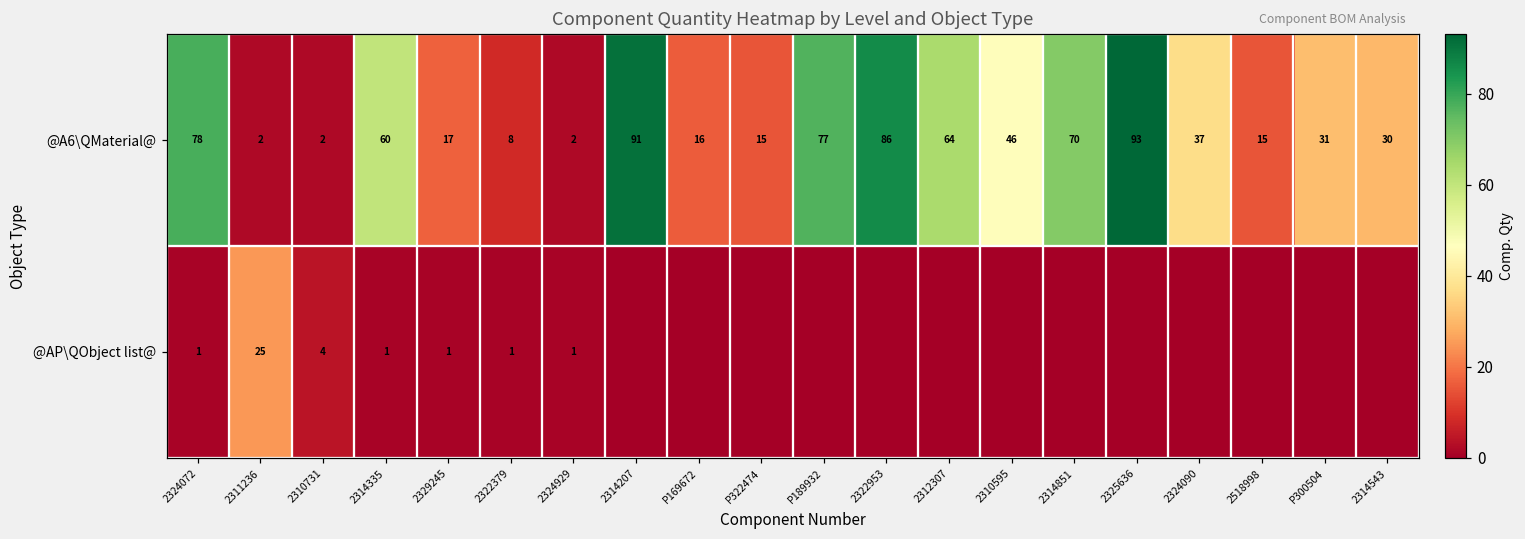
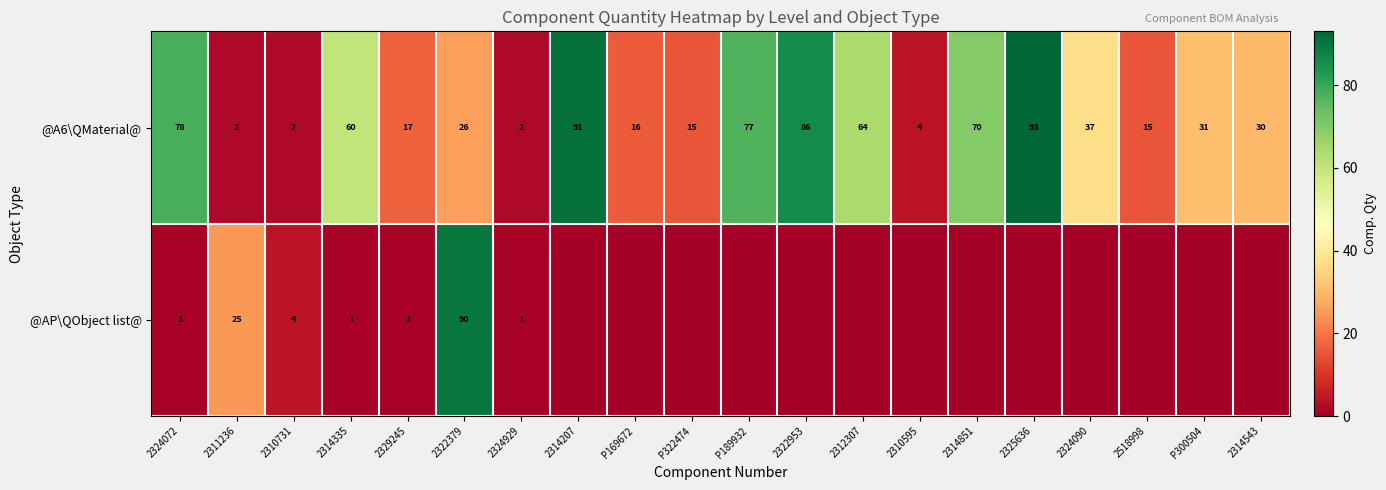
@A6\QMaterial@, 2322379: 8 -> 26
@A6\QMaterial@, 2310595: 46 -> 4
@AP\QObject list@, 2322379: 1 -> 90
